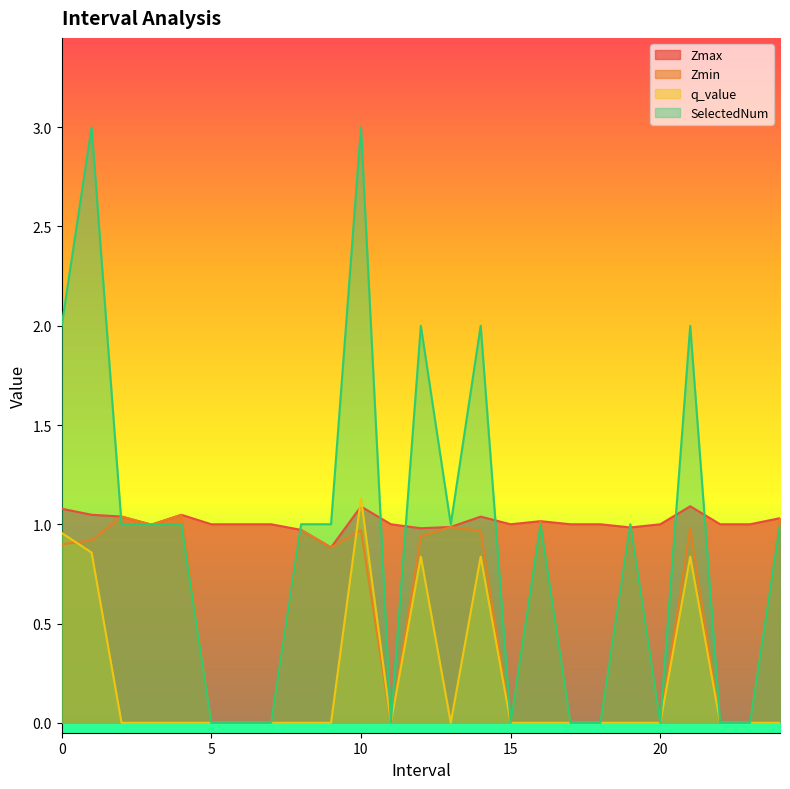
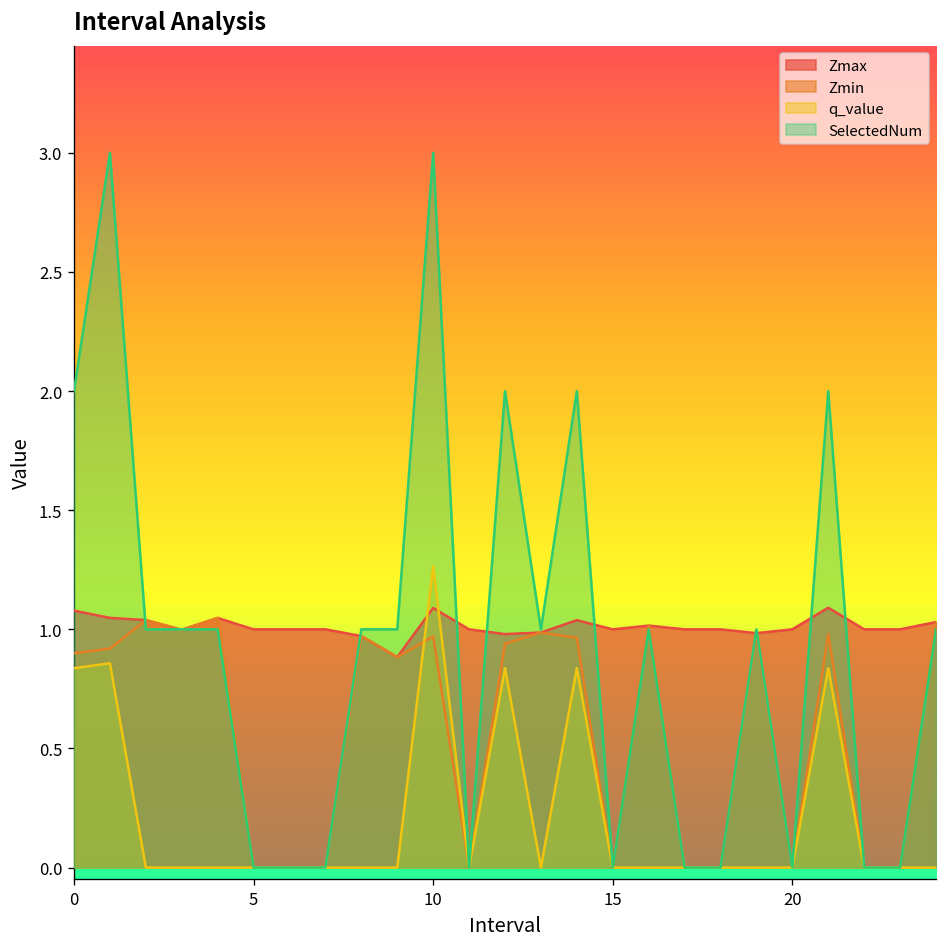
q_value, 0: 0.96 -> 0.84
q_value, 10: 1.13 -> 1.26
